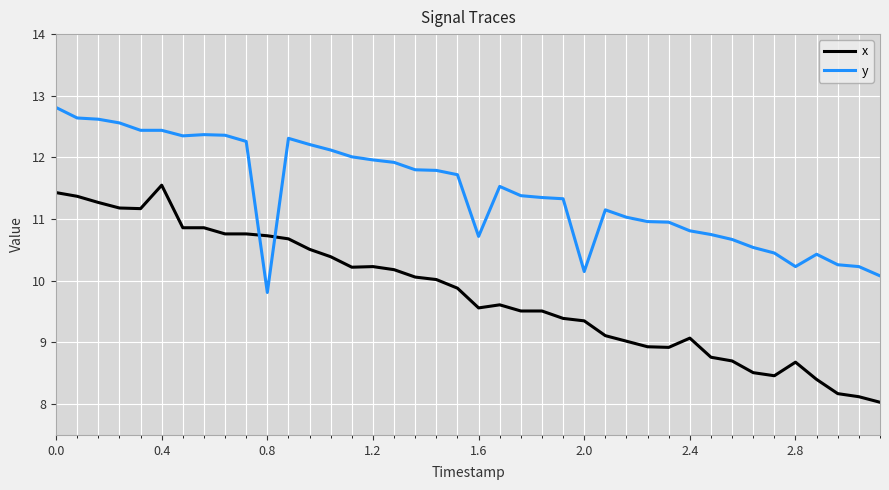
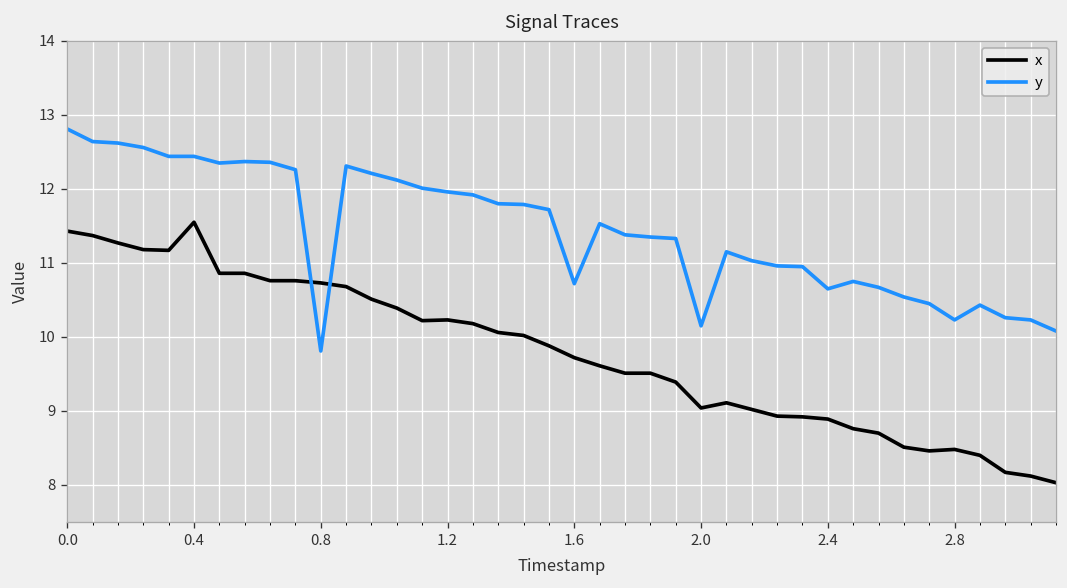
x, 1.6: 9.6 -> 9.7
x, 2.0: 9.4 -> 9.0
x, 2.4: 9.1 -> 8.9
y, 2.4: 10.8 -> 10.7
x, 2.8: 8.7 -> 8.5
